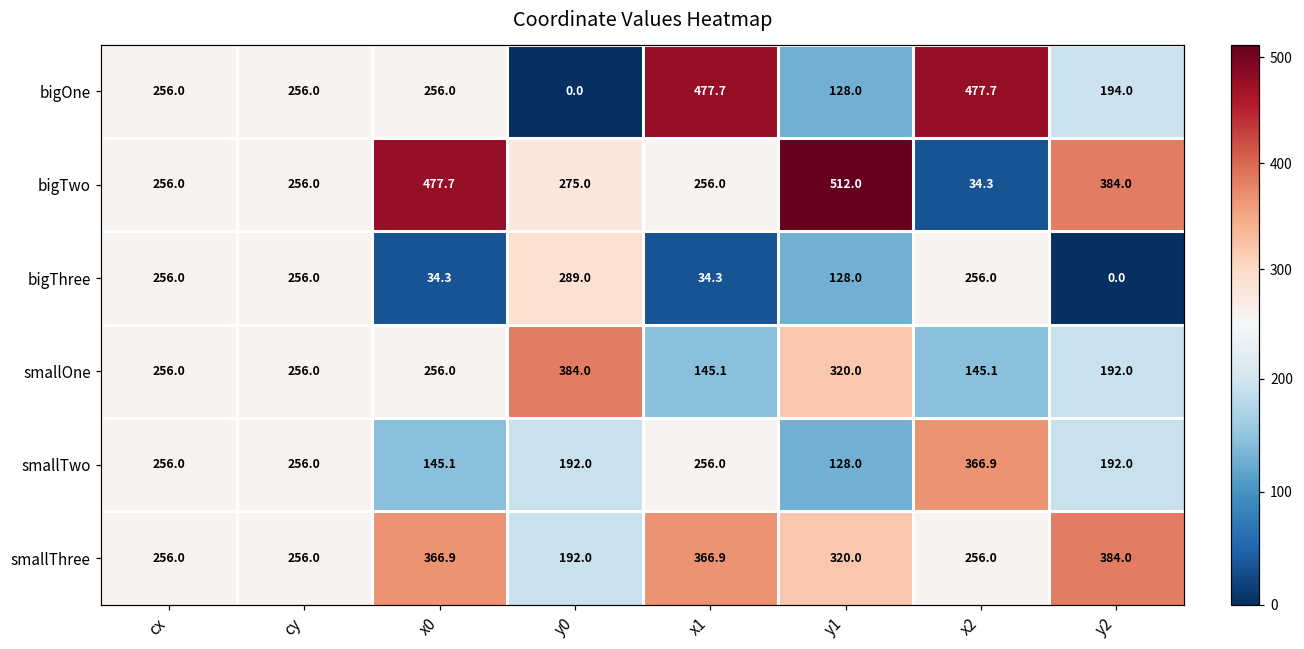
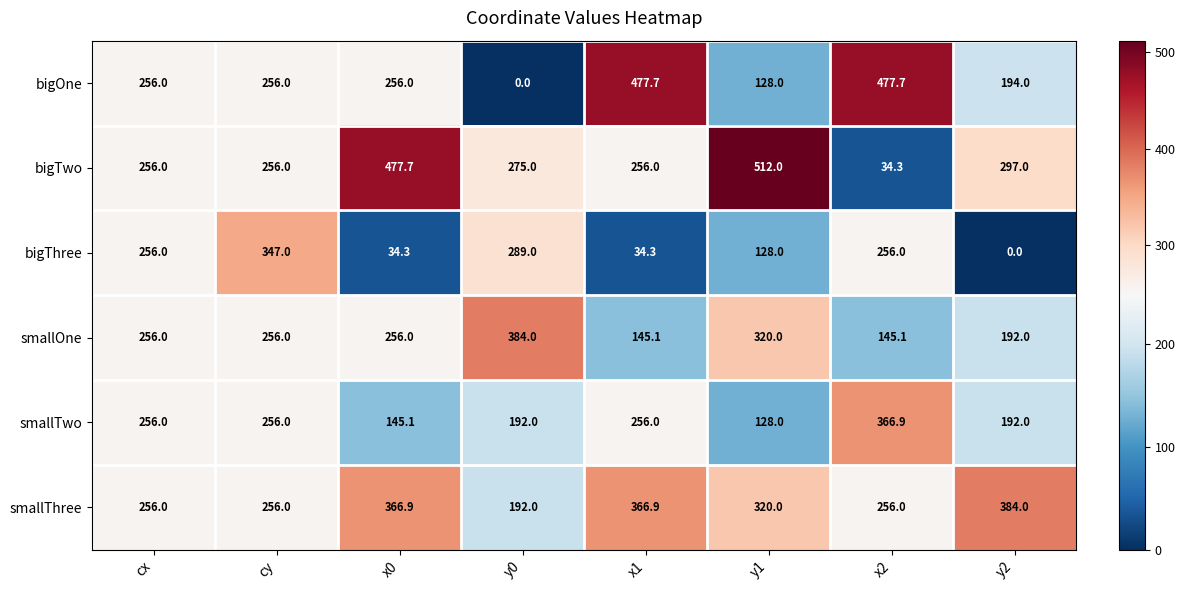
bigTwo, y2: 384.0 -> 297.0
bigThree, cy: 256.0 -> 347.0
